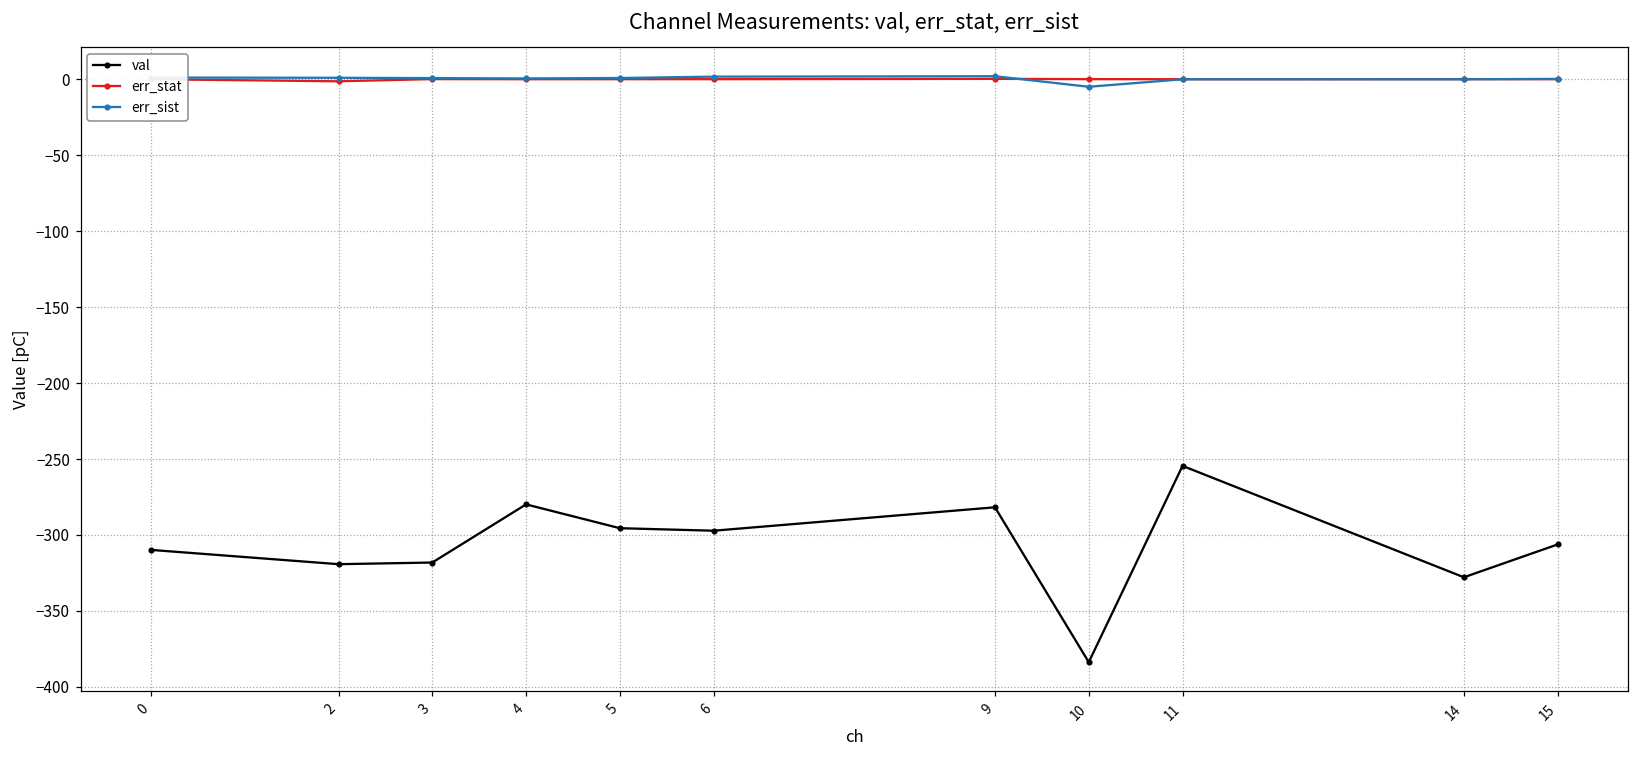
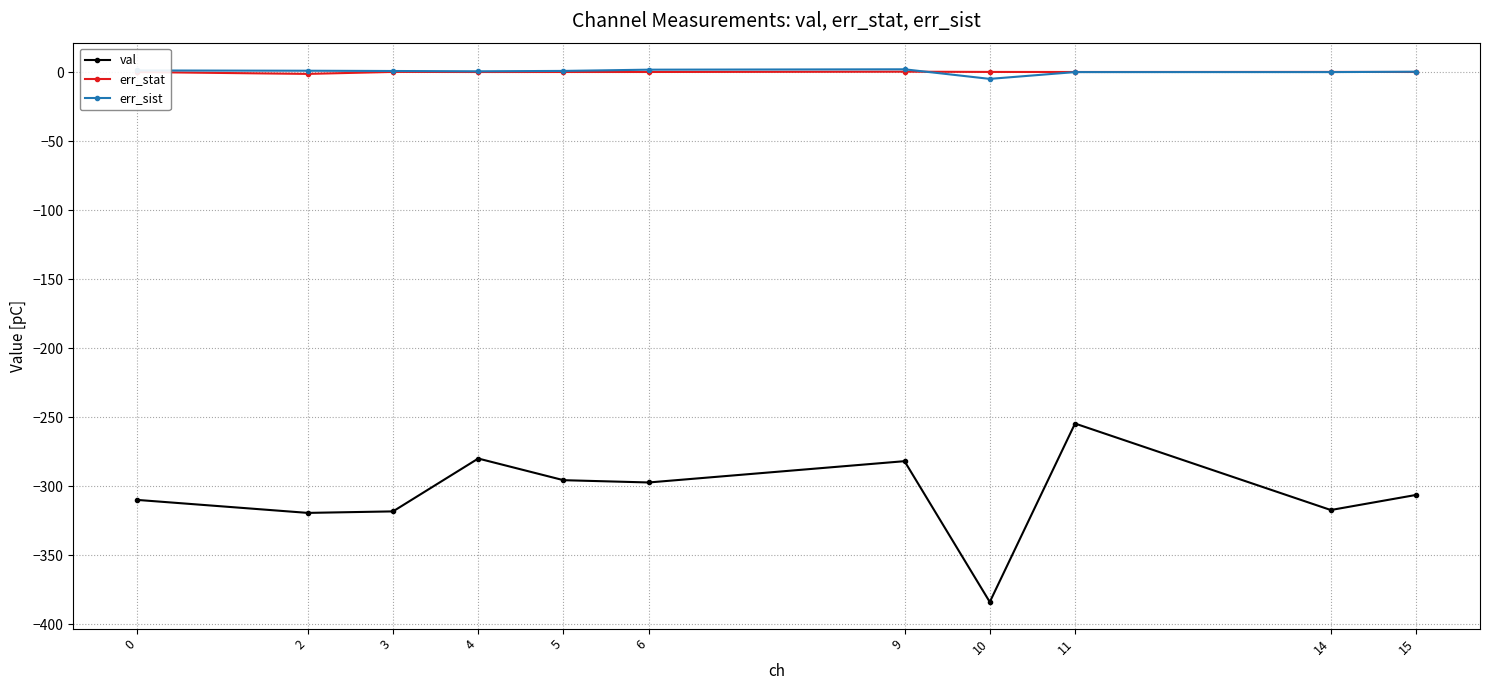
val, 14: -328 -> -317
